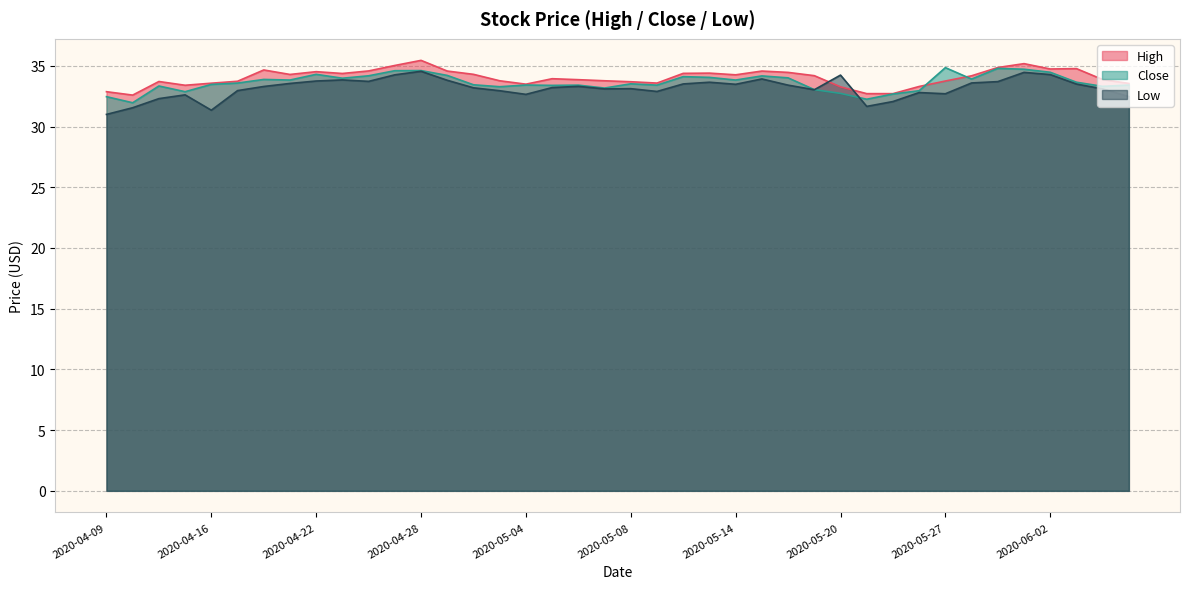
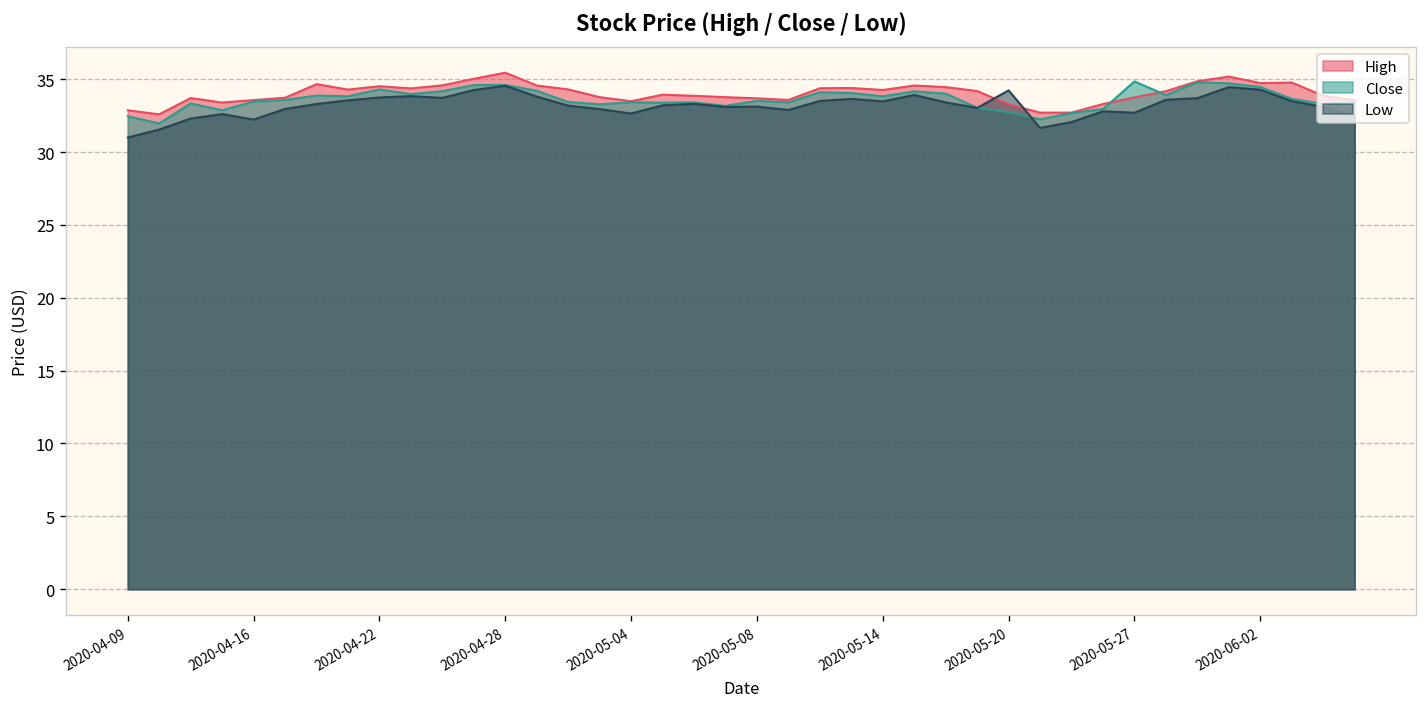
Low, 2020-04-16: 31.3 -> 32.2
